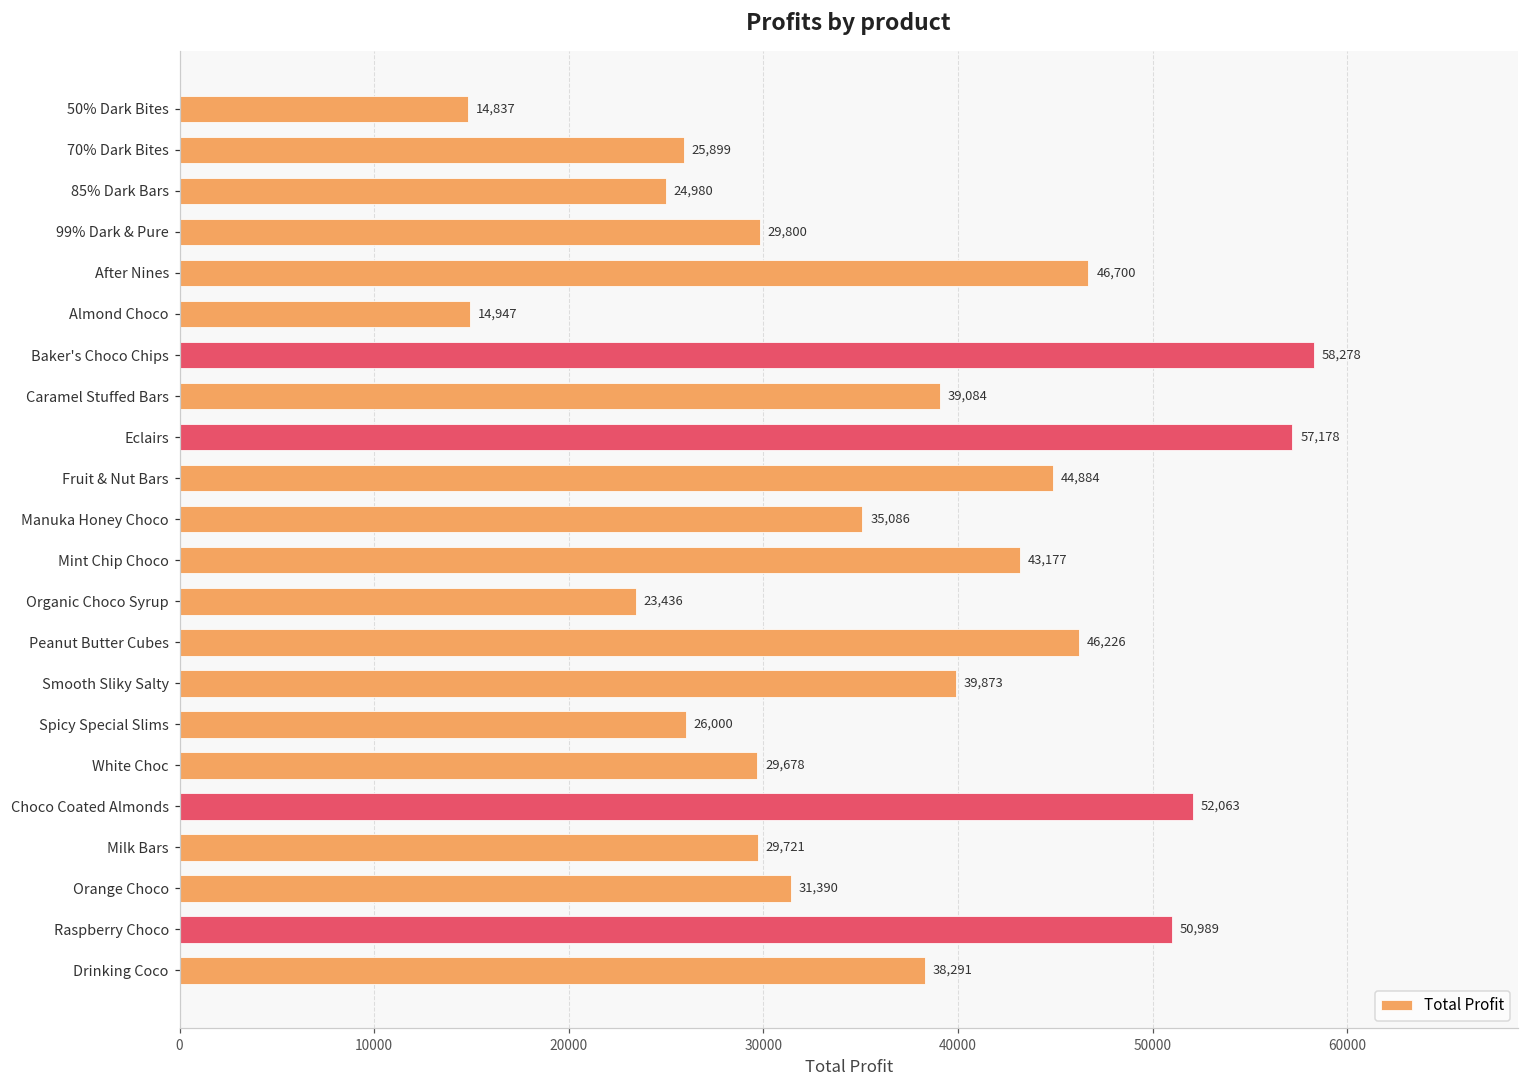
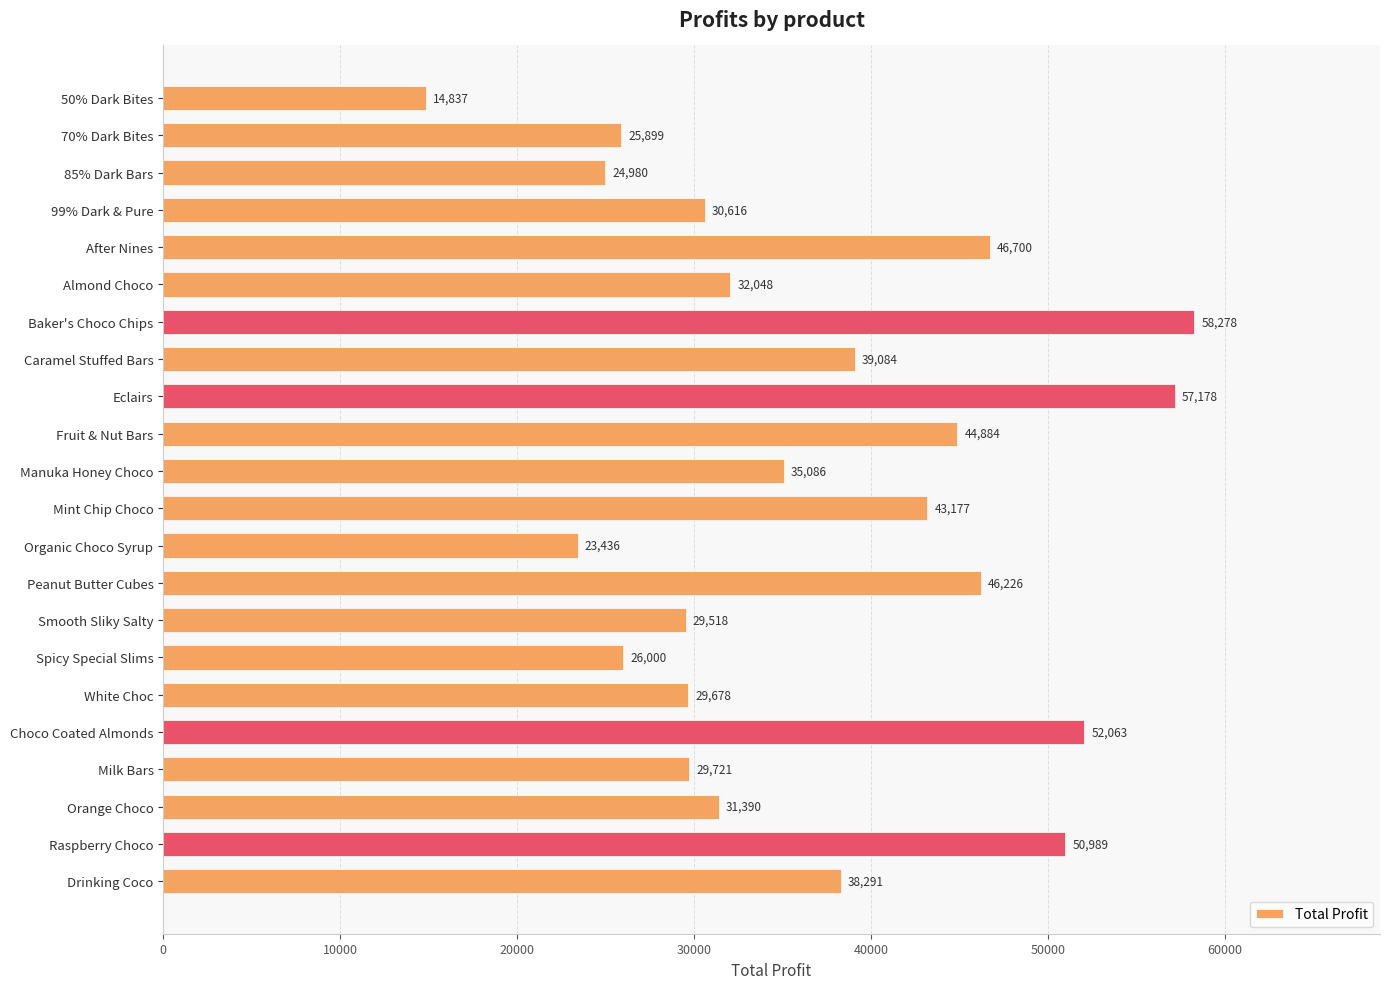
99% Dark & Pure: 29,800 -> 30,616
Almond Choco: 14,947 -> 32,048
Smooth Sliky Salty: 39,873 -> 29,518
